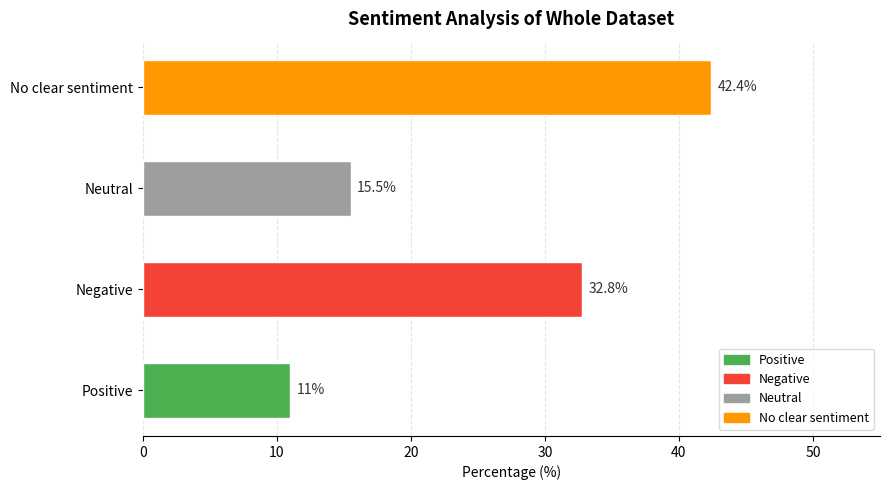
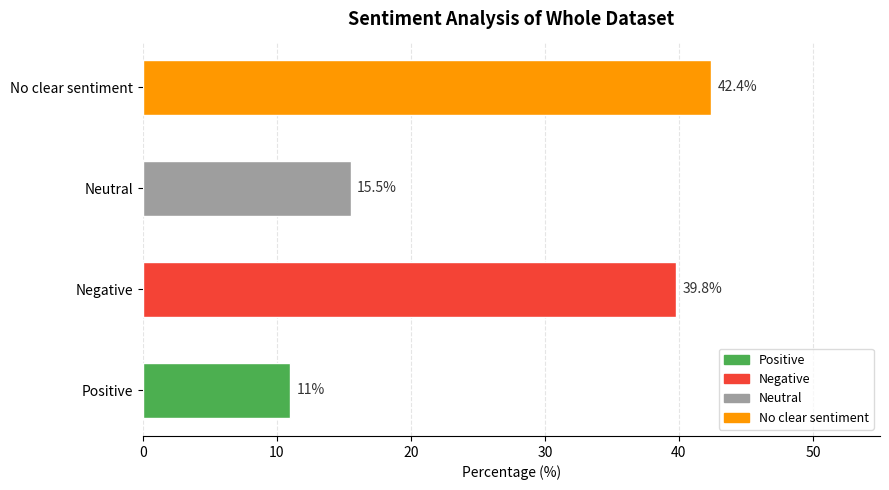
Negative: 32.8% -> 39.8%
